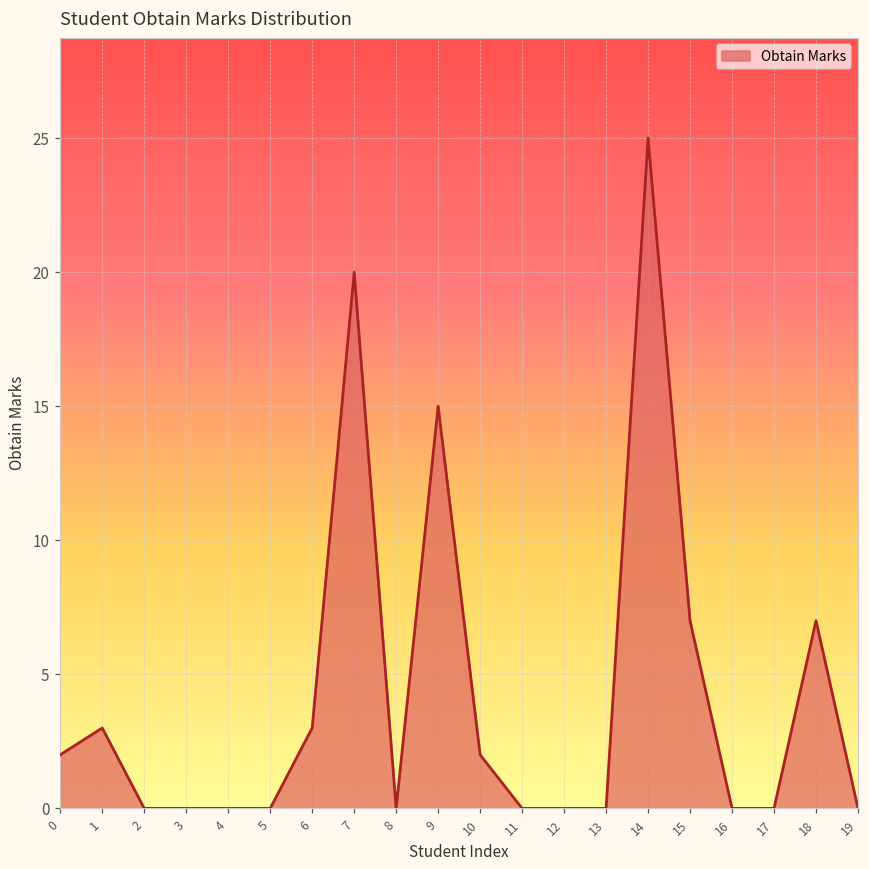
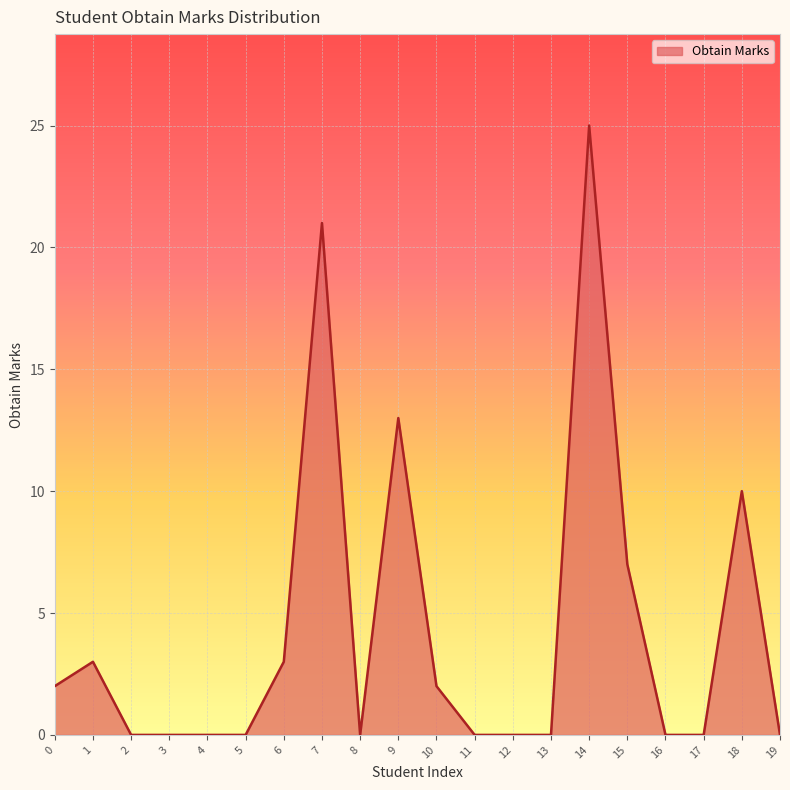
7: 20 -> 21
9: 15 -> 13
18: 7 -> 10
